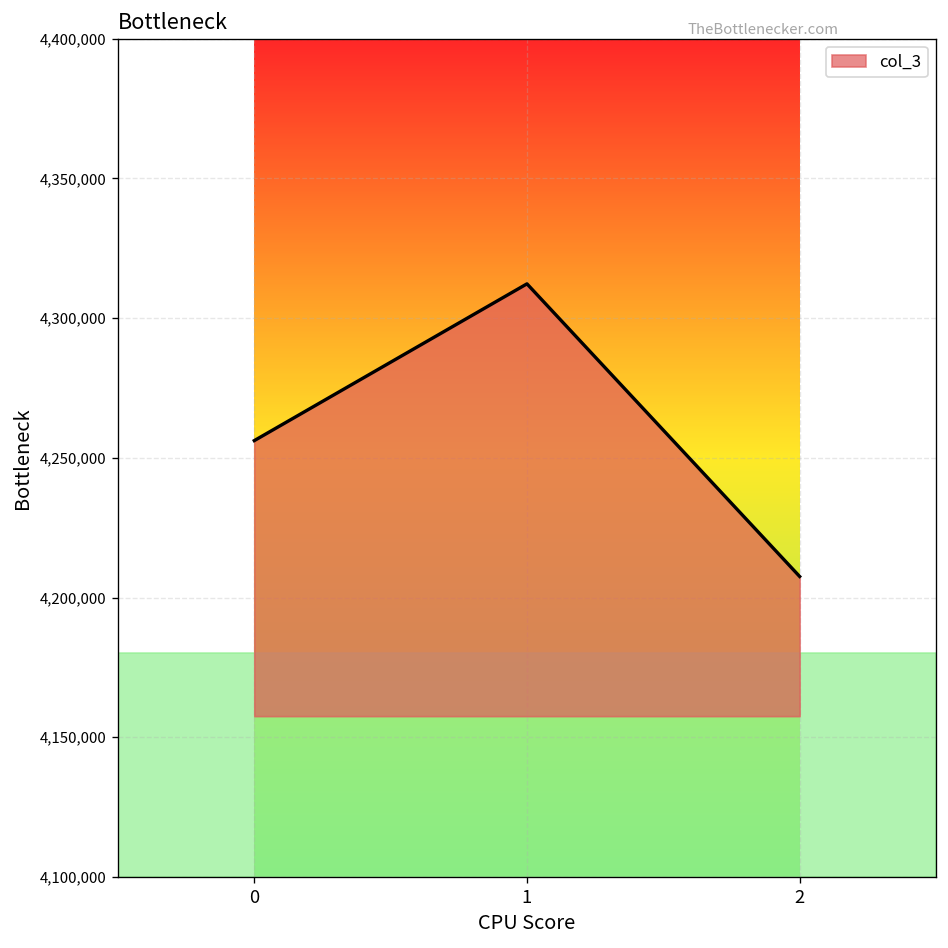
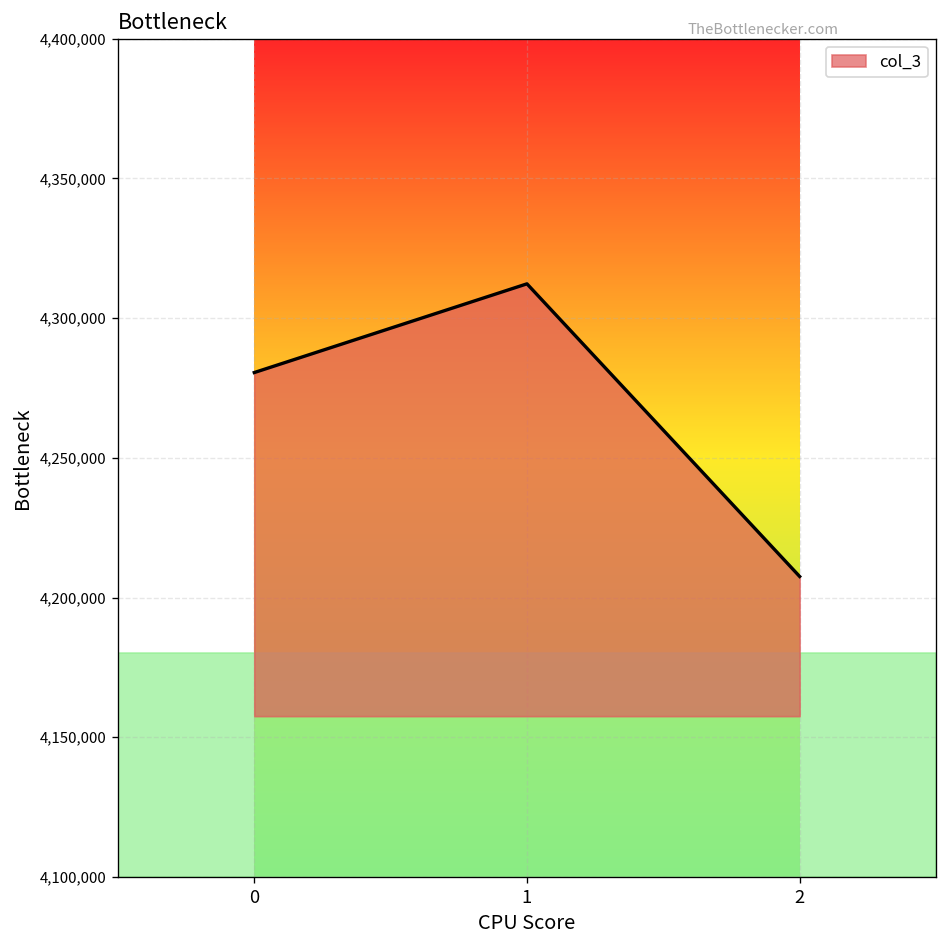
0: 4,256,000 -> 4,281,000
